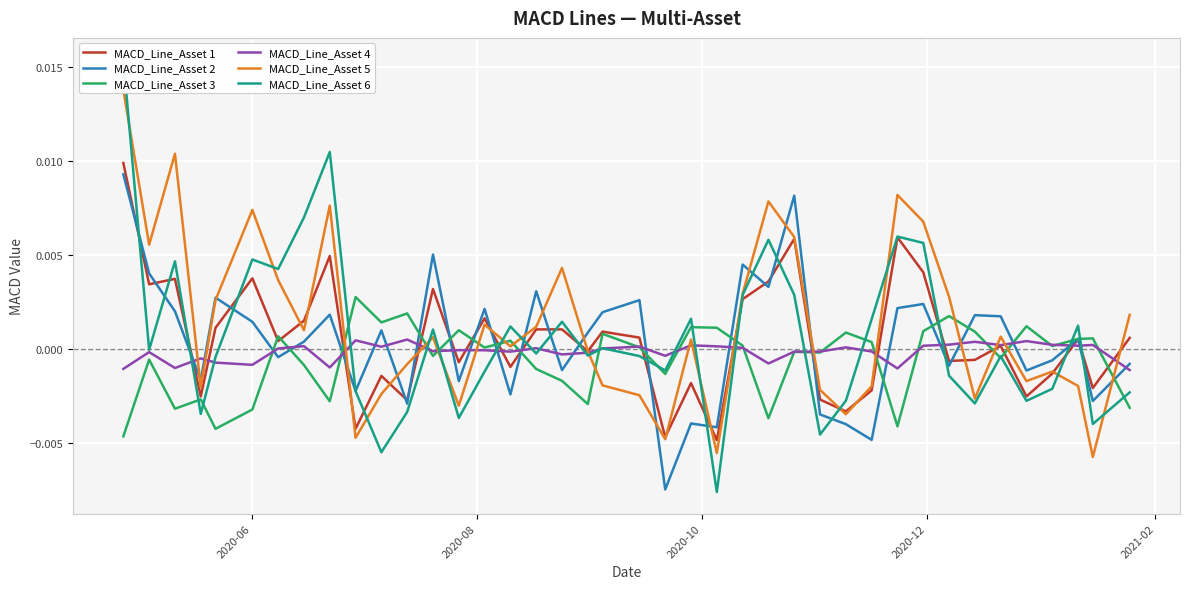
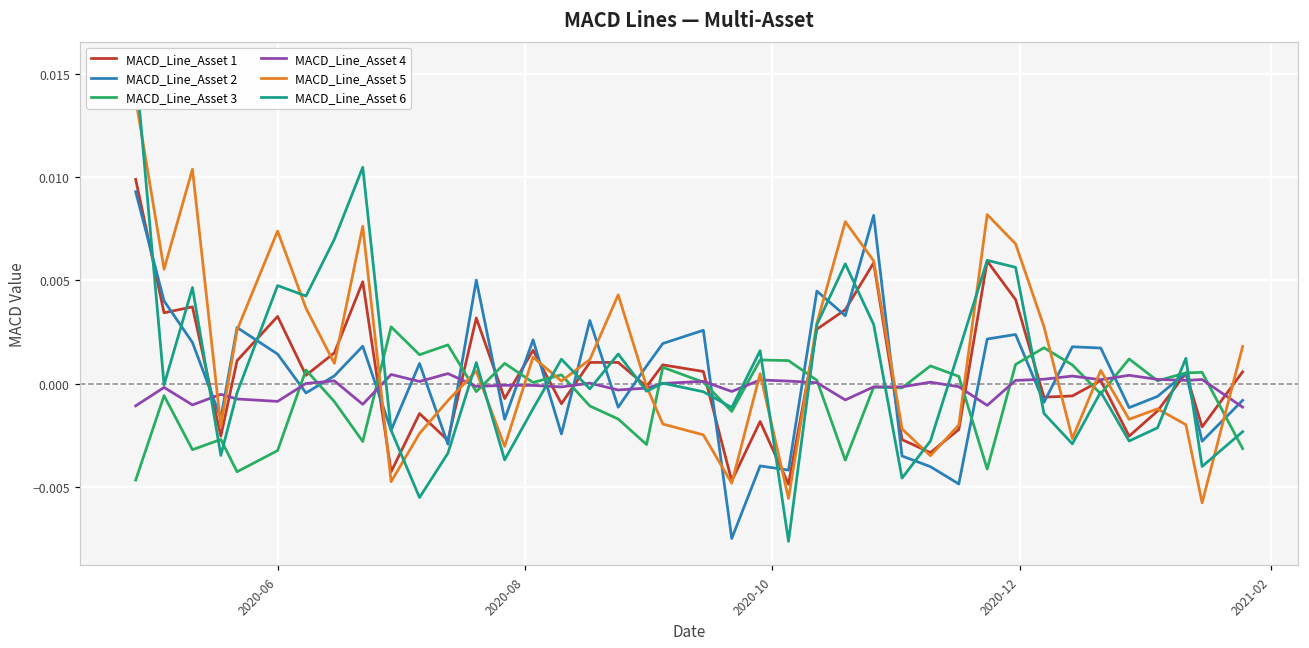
MACD_Line_Asset 1, 2020-06: 0.0037 -> 0.0033
